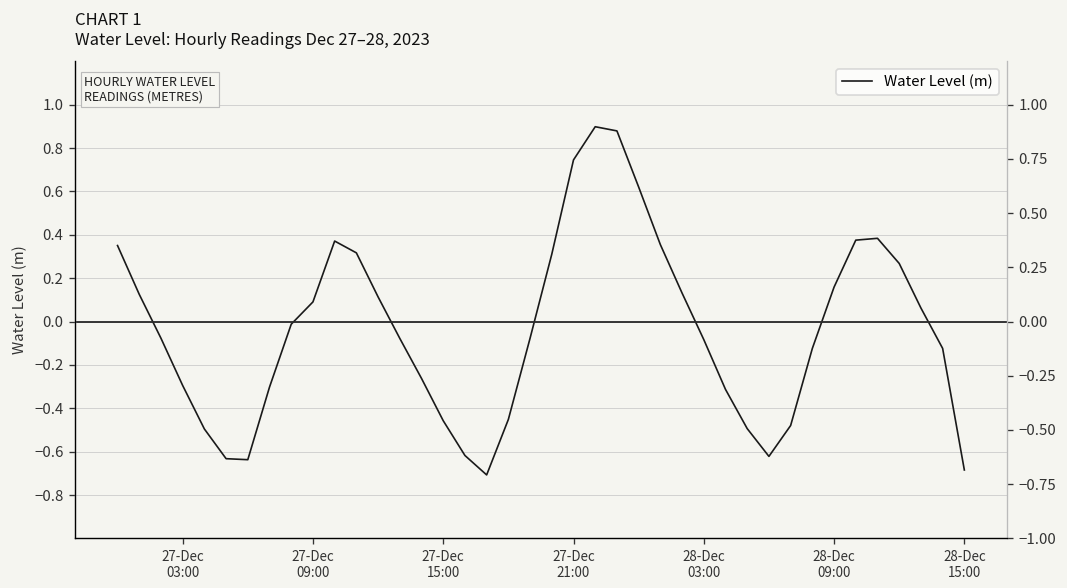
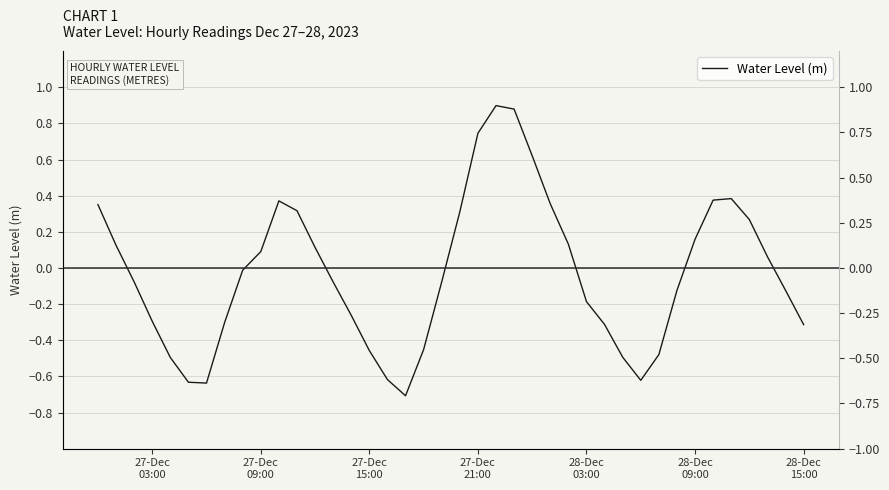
28-Dec 03:00: -0.08 -> -0.19
28-Dec 15:00: -0.68 -> -0.31
